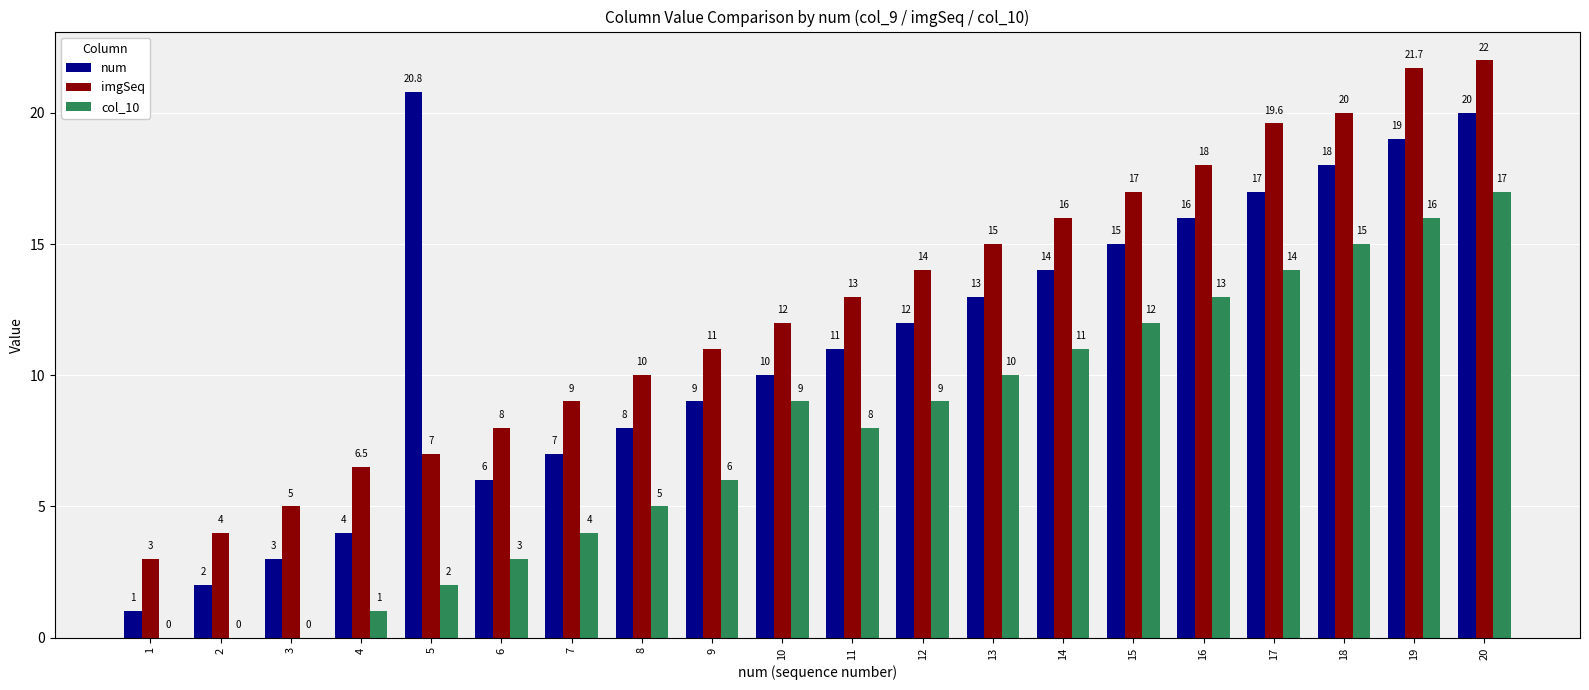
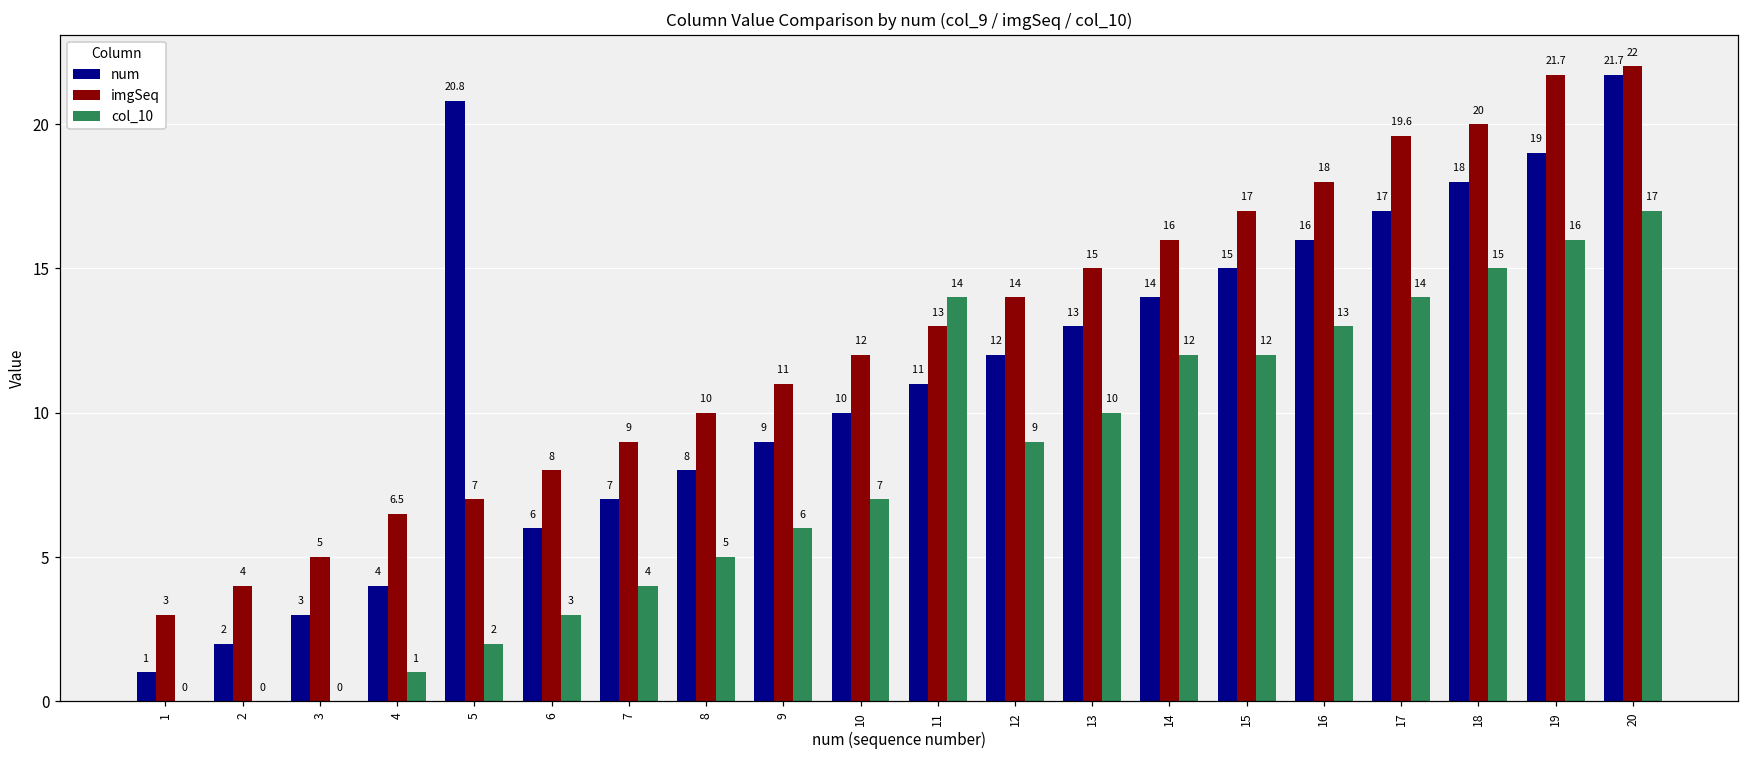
col_10, 10: 9 -> 7
col_10, 11: 8 -> 14
col_10, 14: 11 -> 12
num, 20: 20 -> 21.7
